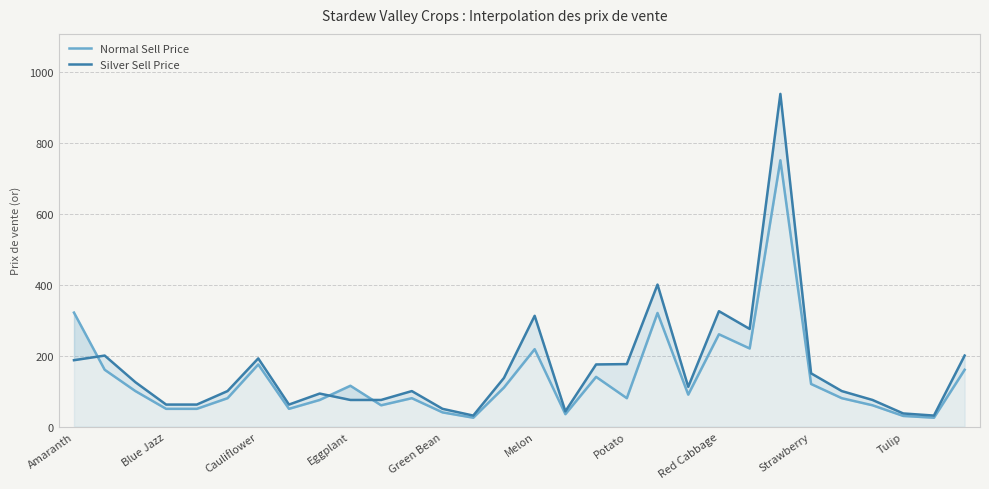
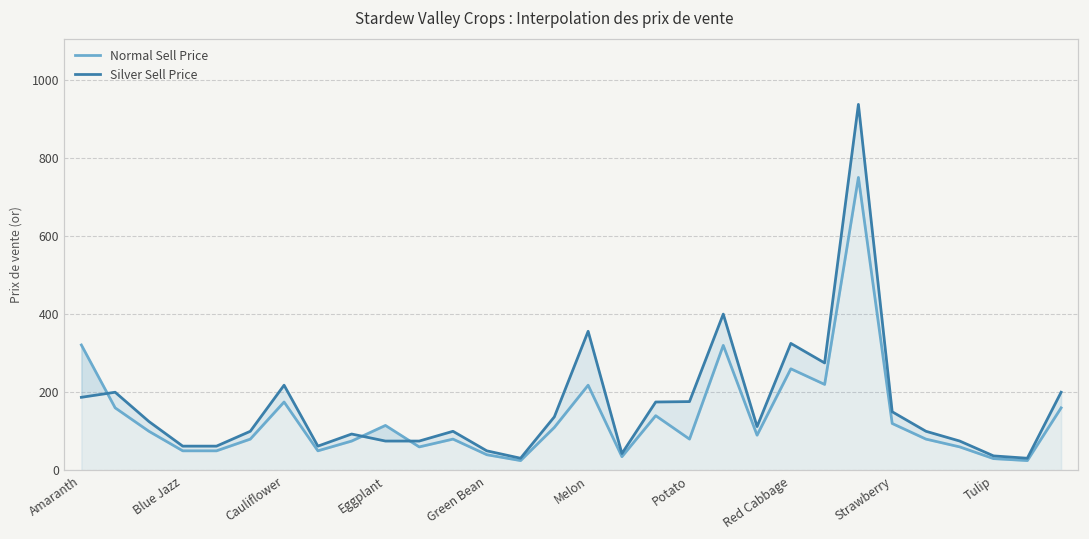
Silver Sell Price, Cauliflower: 190 -> 220
Silver Sell Price, Melon: 310 -> 360
